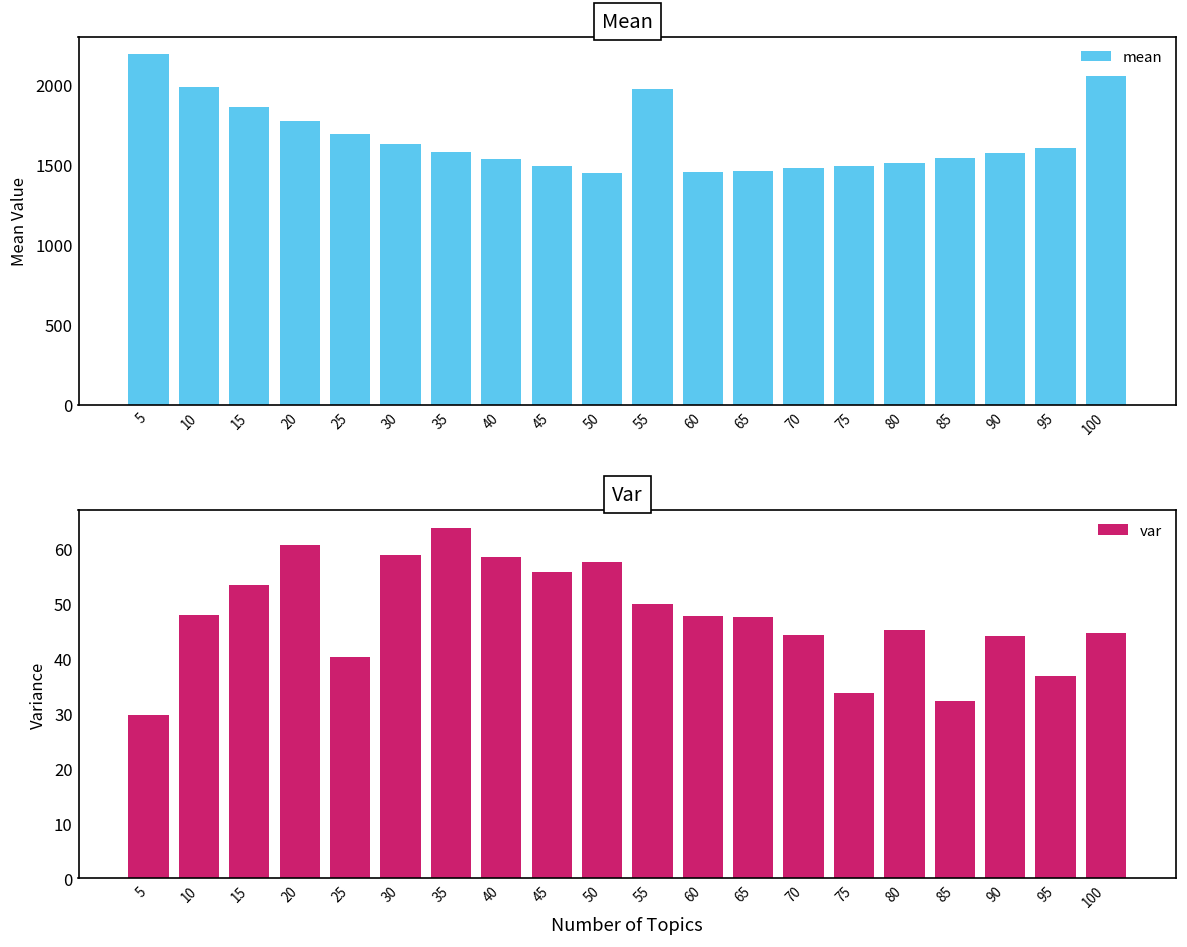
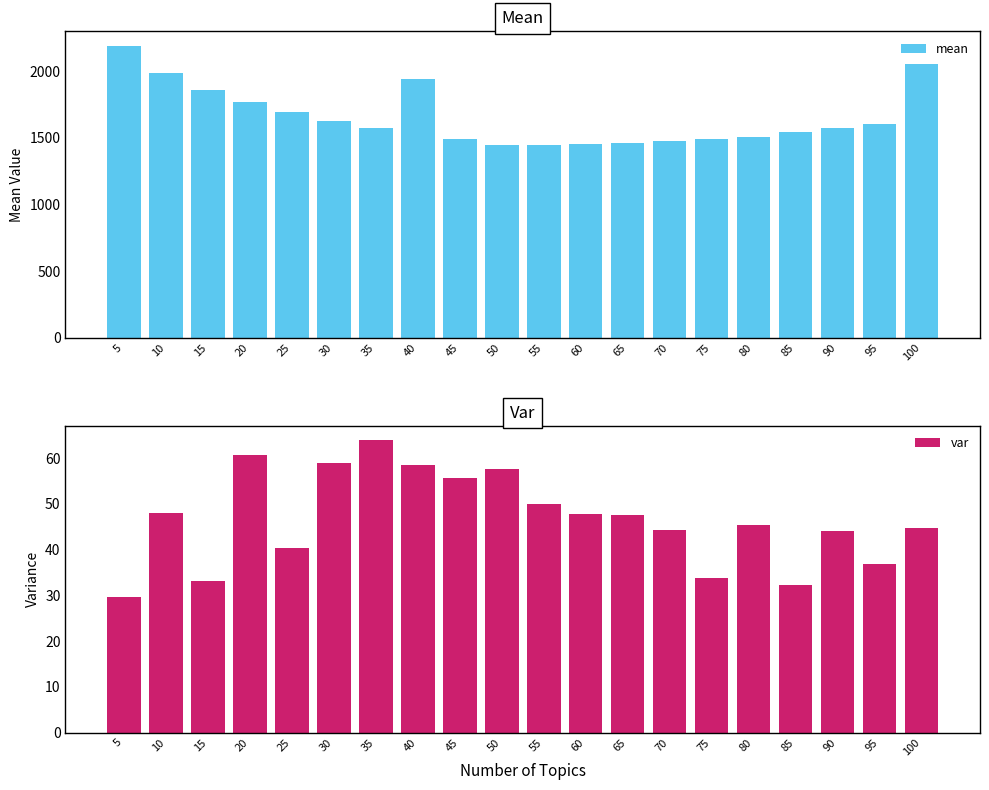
Mean, 40: 1530 -> 1940
Mean, 55: 1970 -> 1450
Var, 15: 53 -> 33
